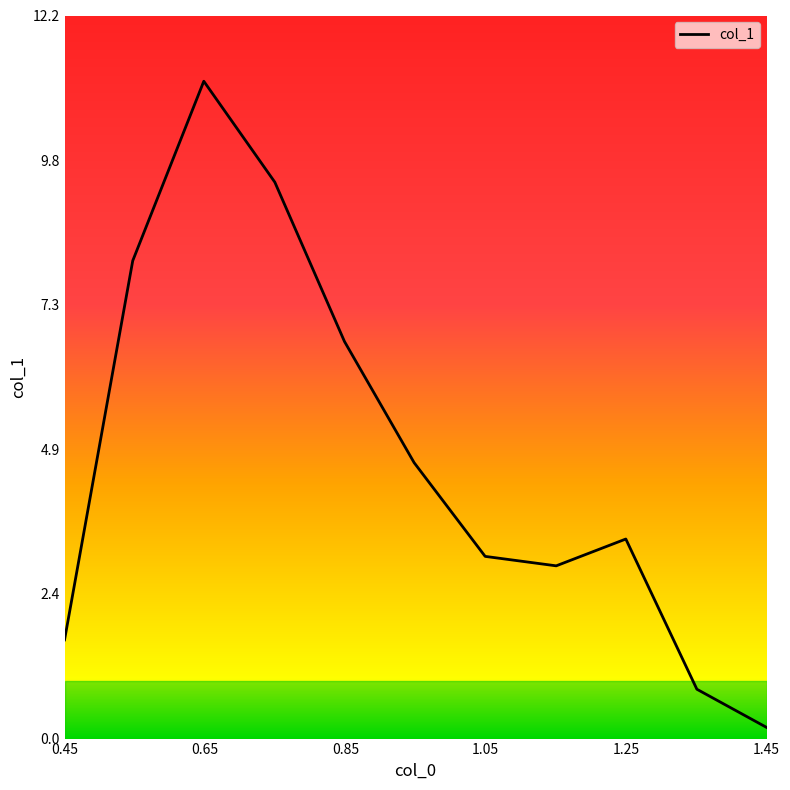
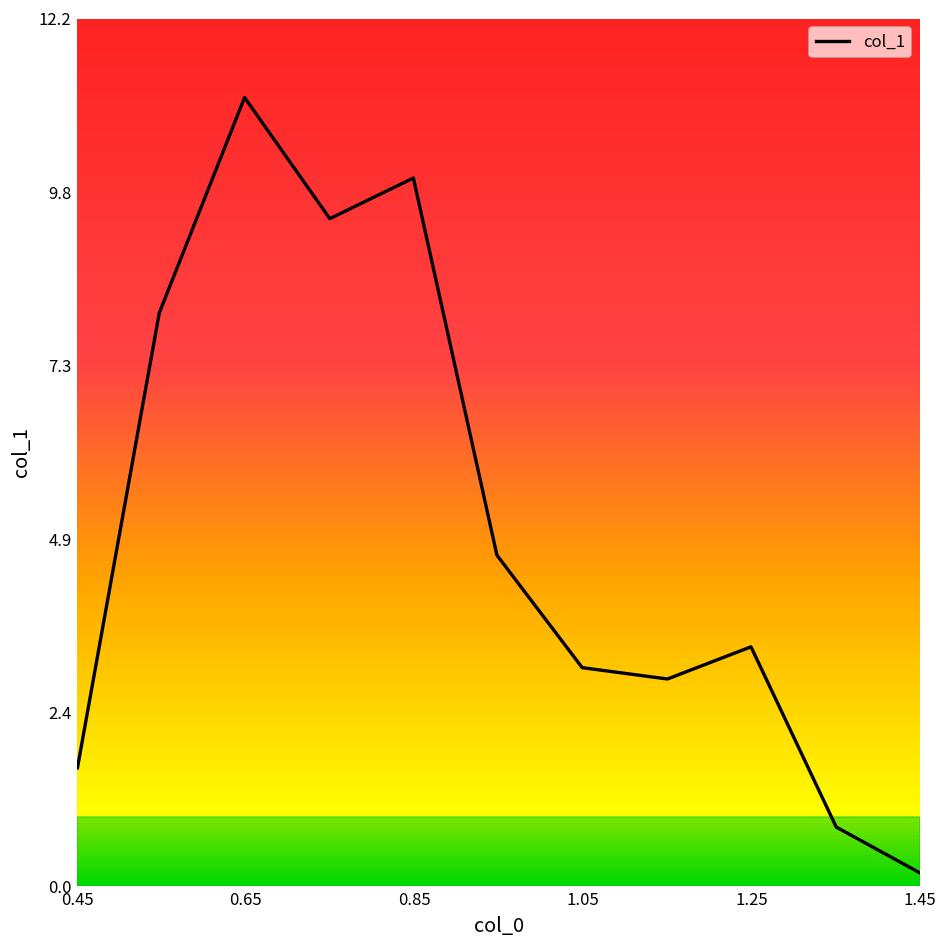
0.85: 6.7 -> 10.0
